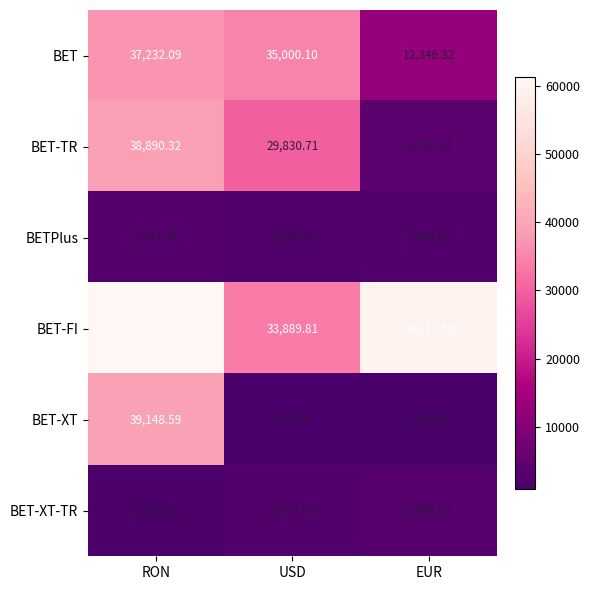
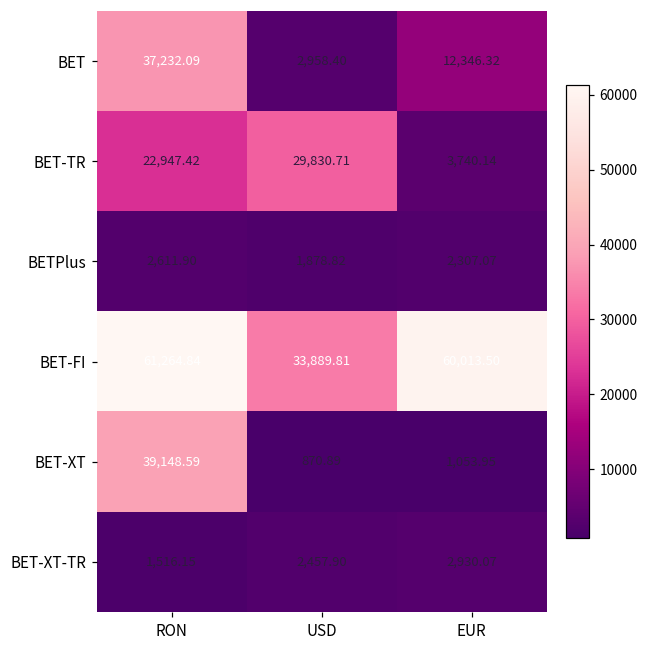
BET, USD: 35,000.10 -> 2,958.40
BET-TR, RON: 38,890.32 -> 22,947.42
